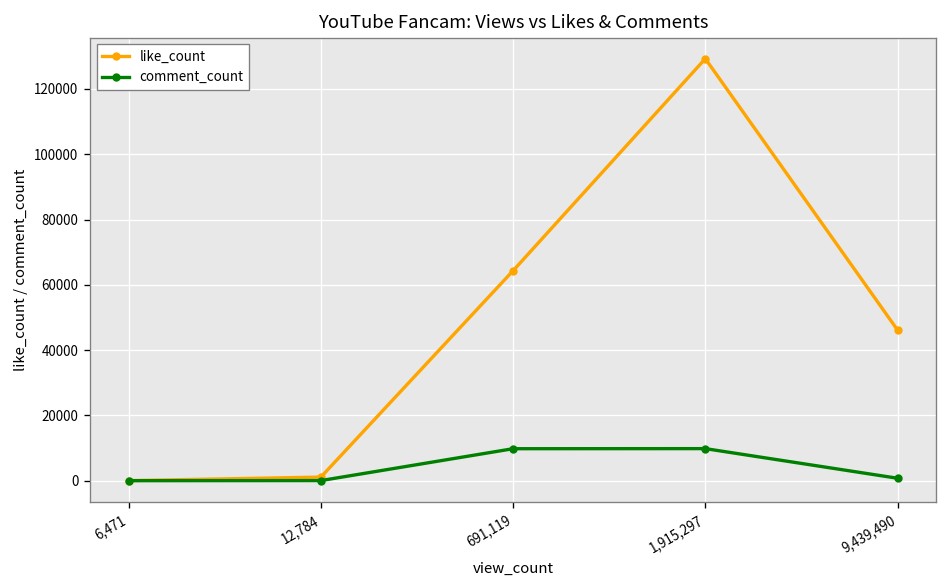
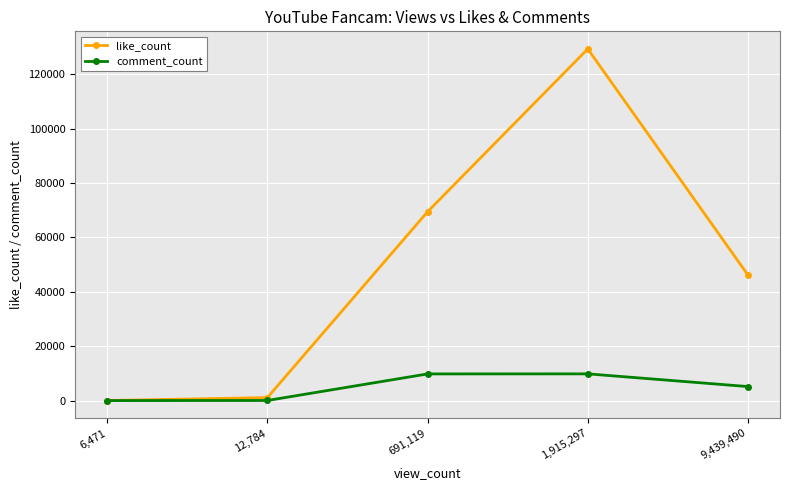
like_count, 691,119: 64000 -> 69000
comment_count, 9,439,490: 1000 -> 5000
